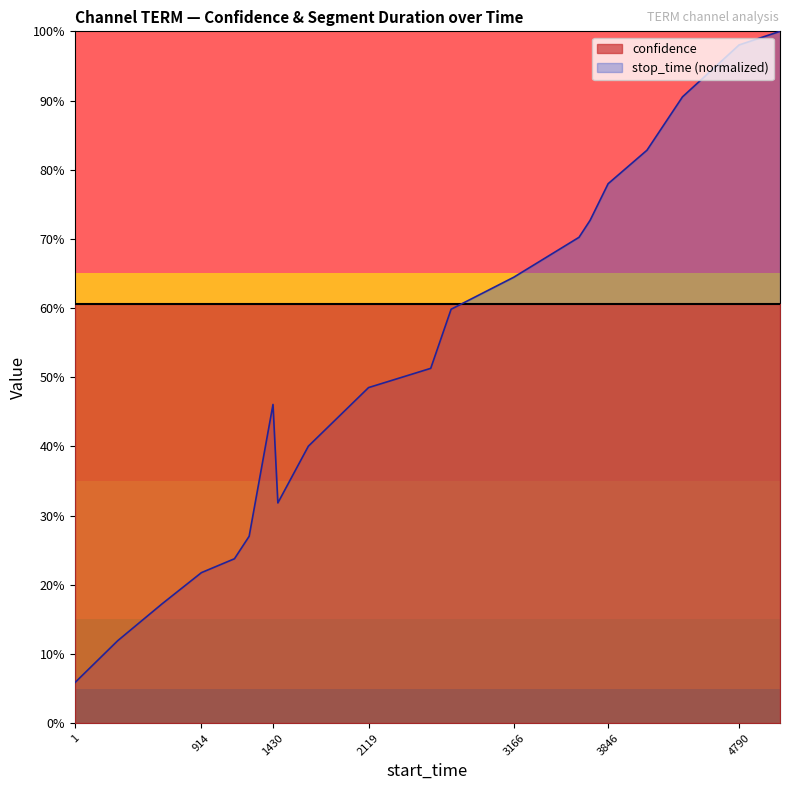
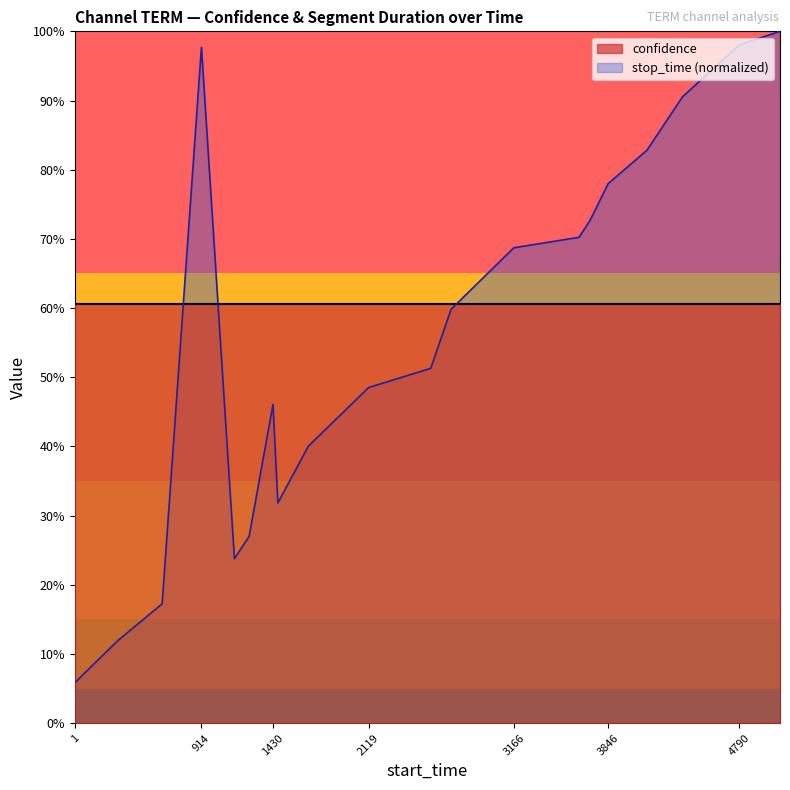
stop_time (normalized), 914: 22% -> 98%
stop_time (normalized), 3166: 64% -> 69%
